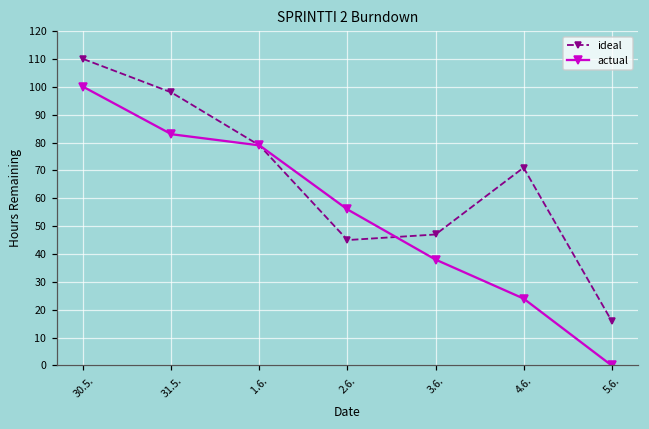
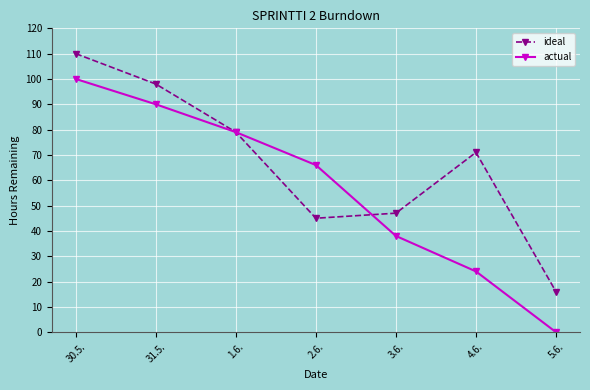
actual, 31.5.: 83 -> 90
actual, 2.6.: 56 -> 66
